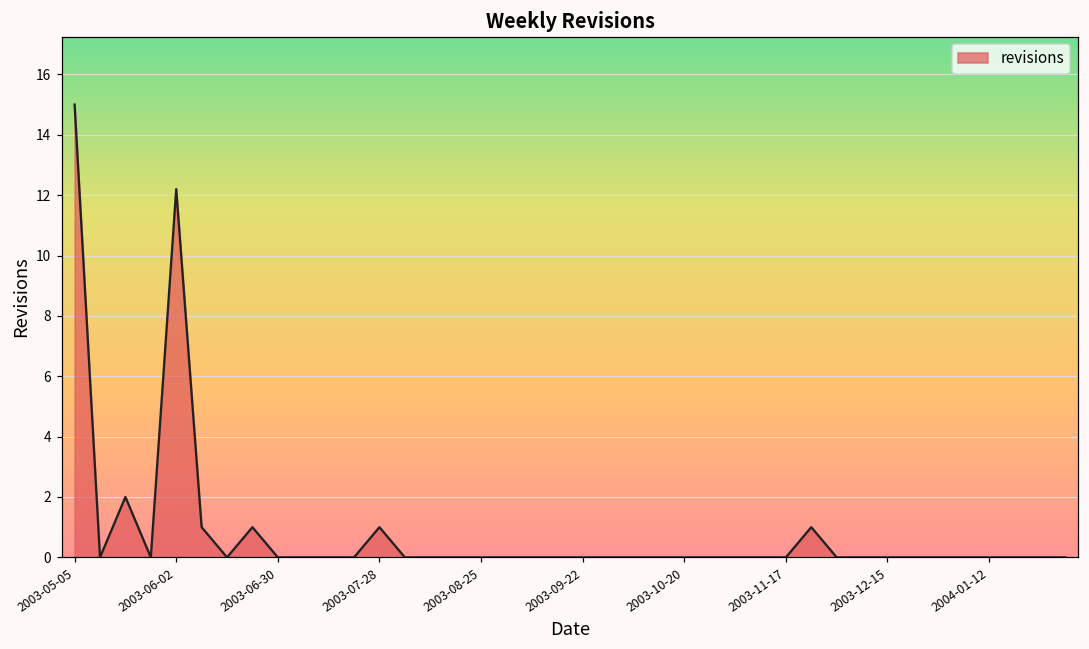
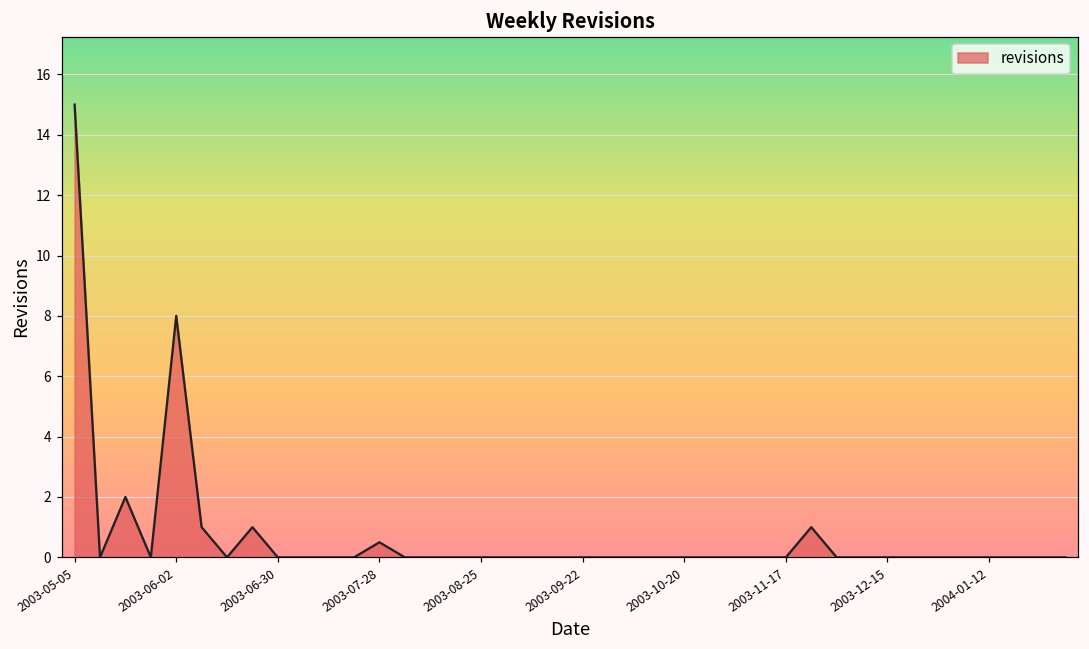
2003-06-02: 12.2 -> 8.0
2003-07-28: 1.0 -> 0.5
